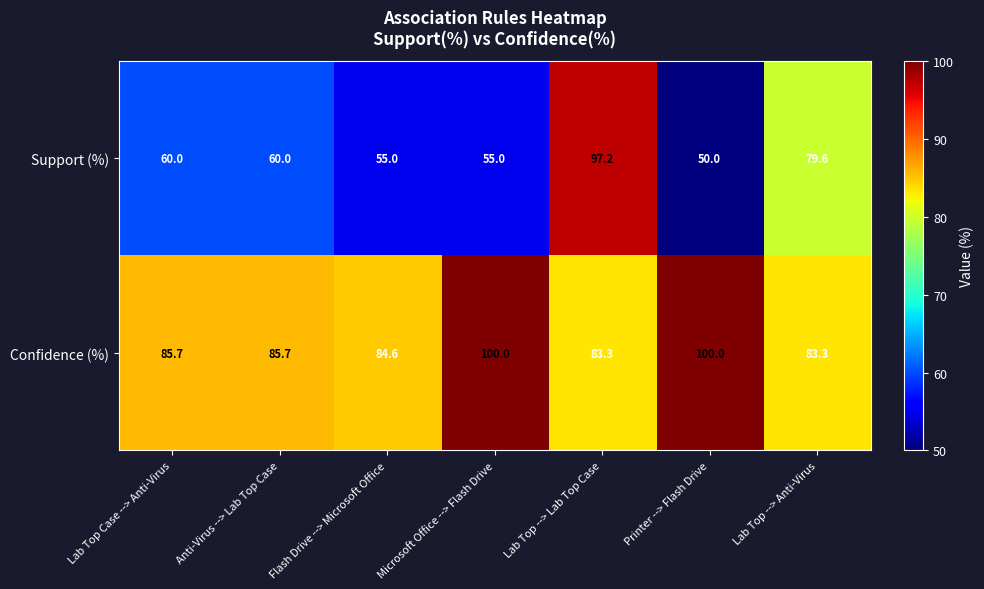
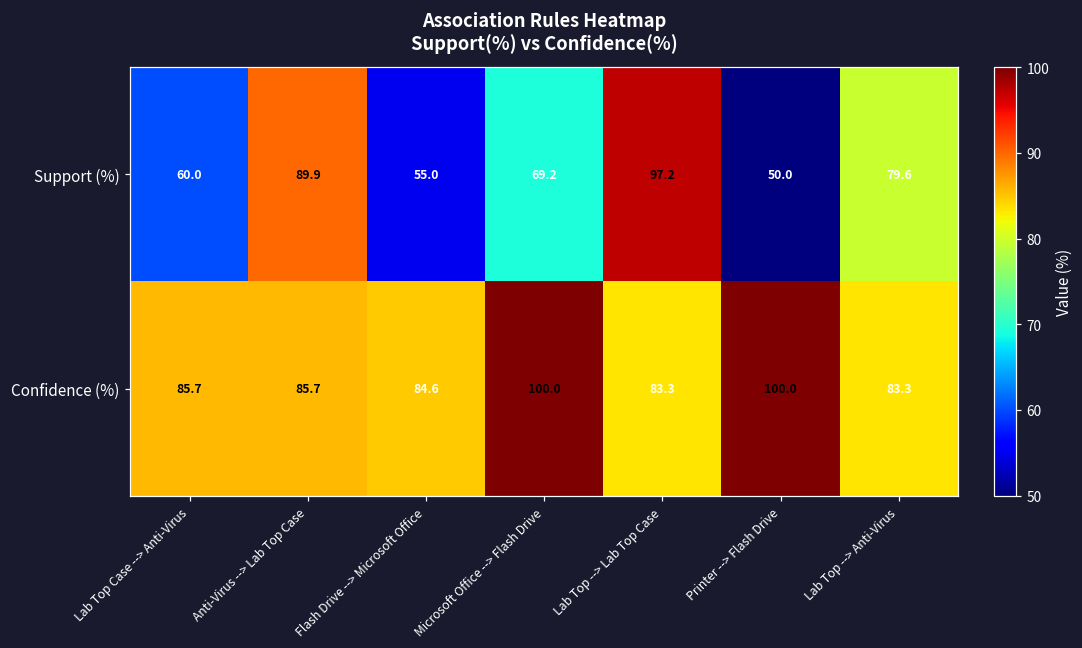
Support (%), Anti-Virus --> Lab Top Case: 60.0 -> 89.9
Support (%), Microsoft Office --> Flash Drive: 55.0 -> 69.2
